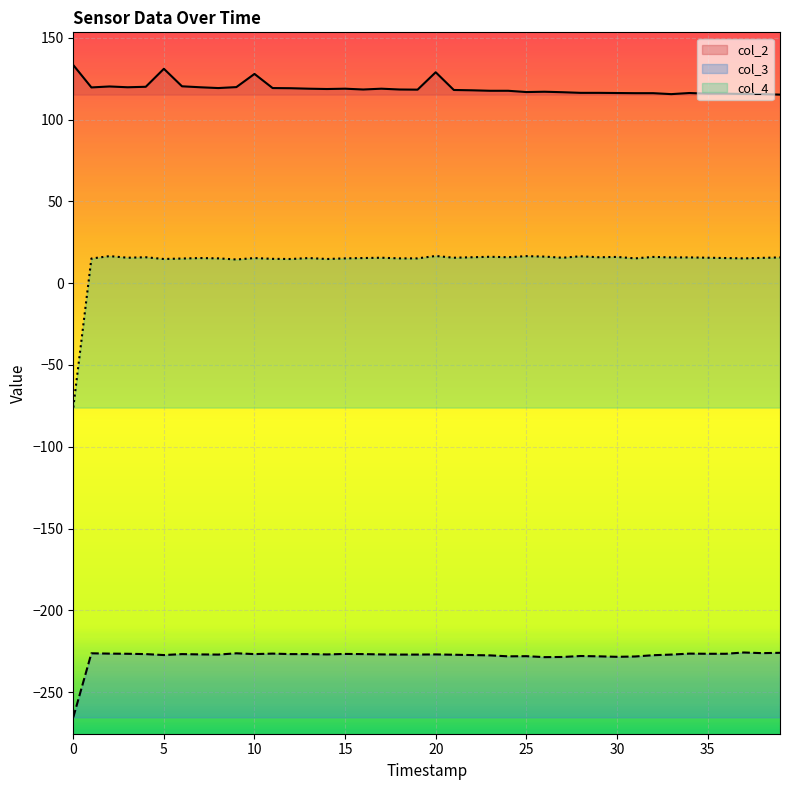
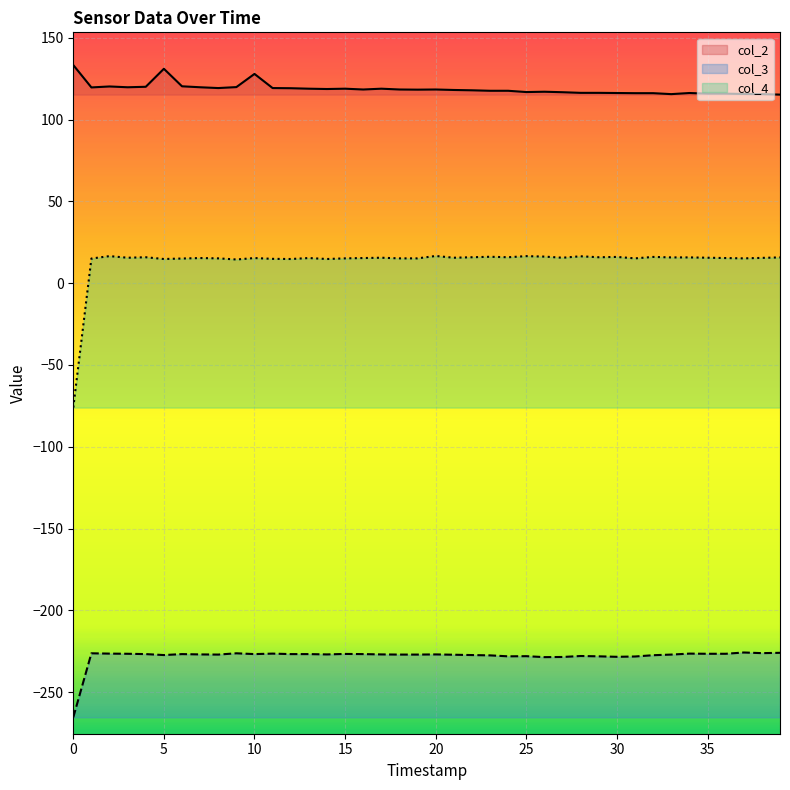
col_2, 20: 129 -> 118
